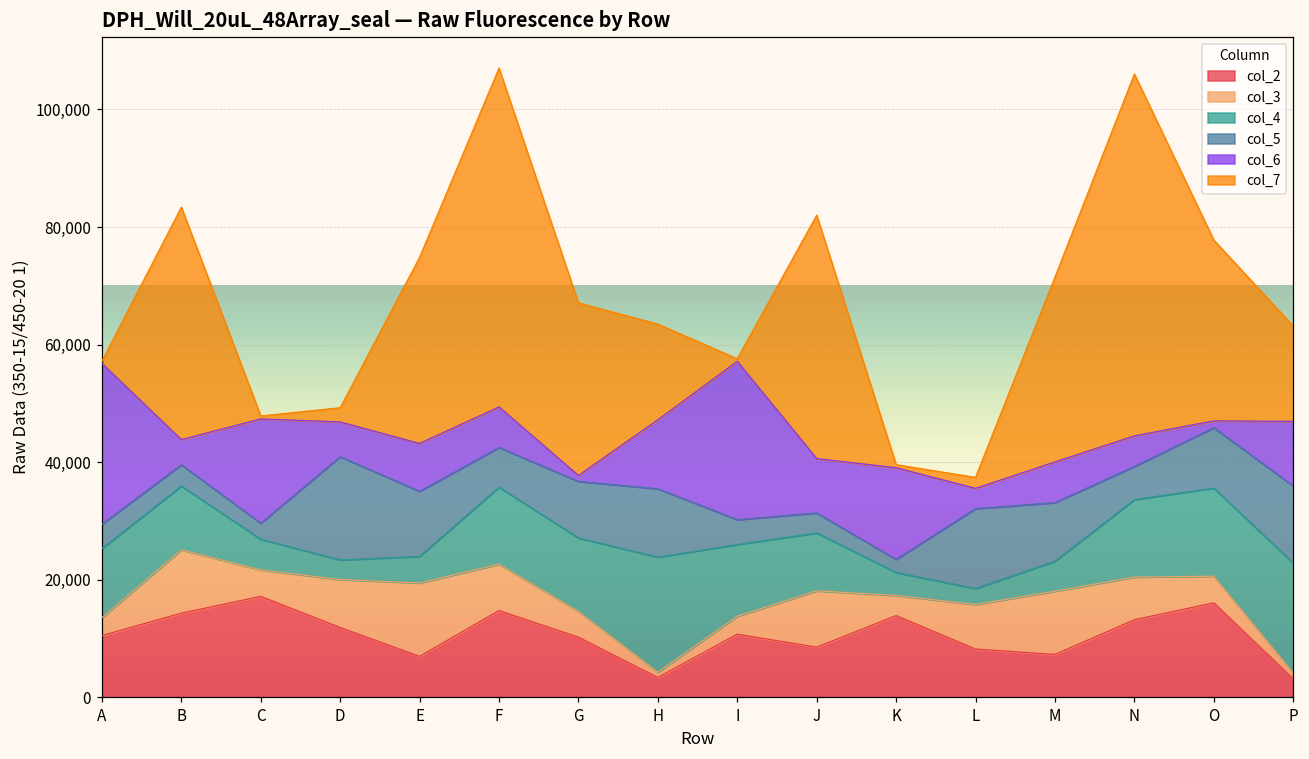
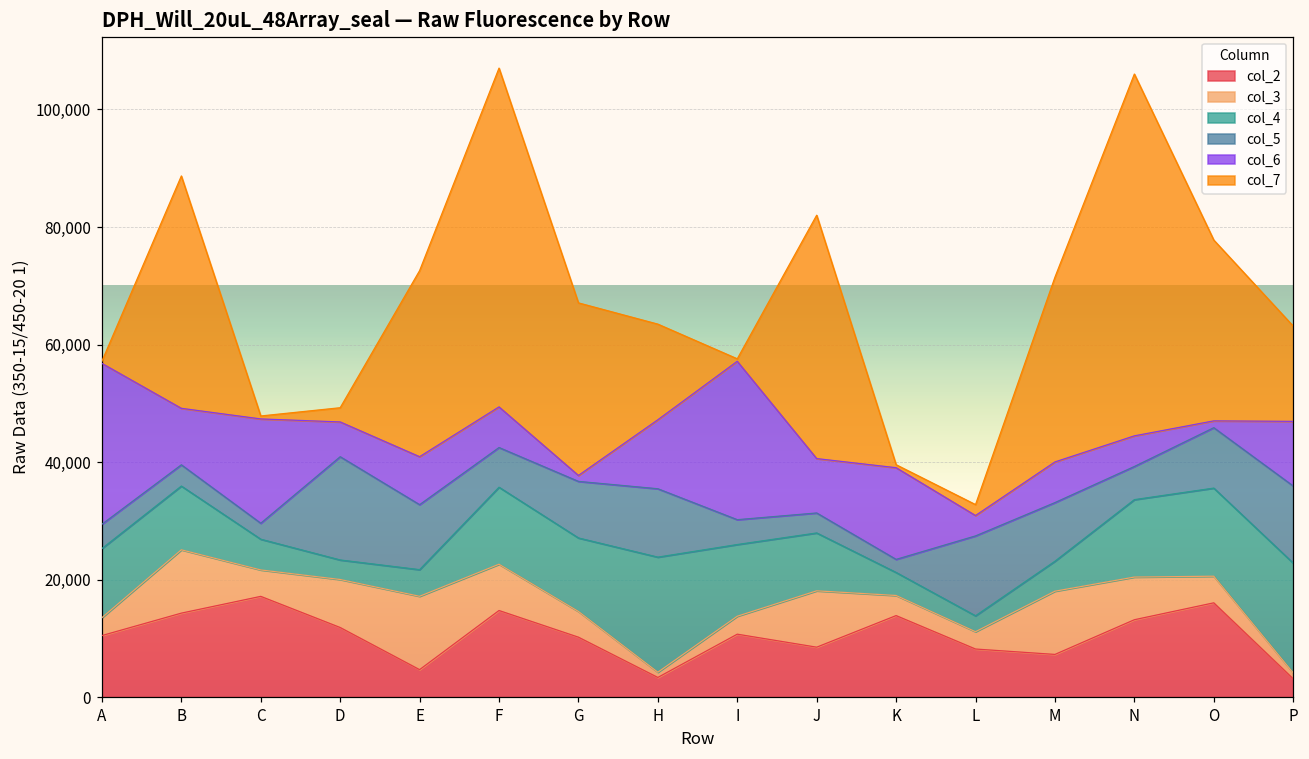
col_6, B: 4,000 -> 10,000
col_2, E: 7,000 -> 5,000
col_3, L: 8,000 -> 3,000
